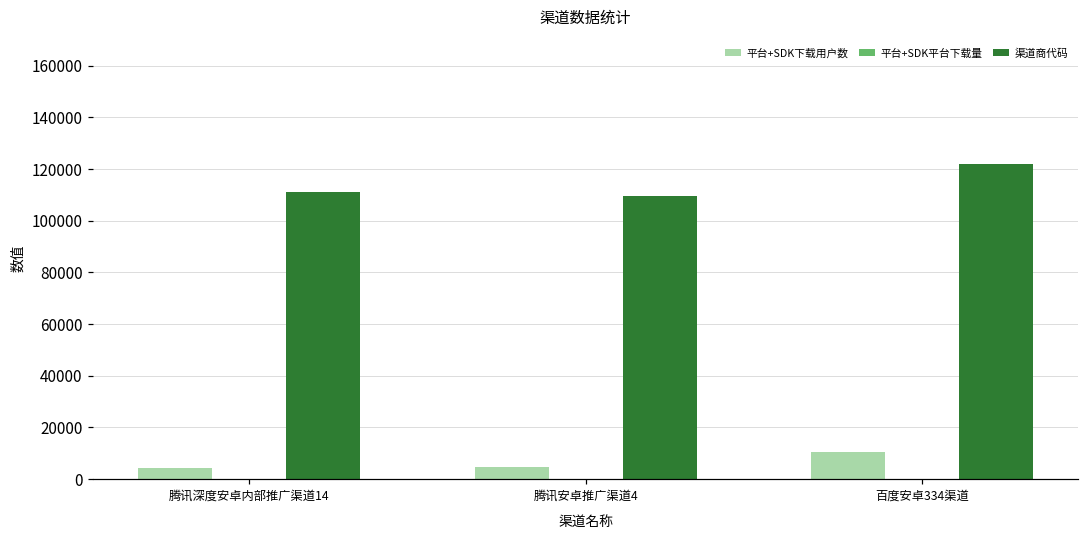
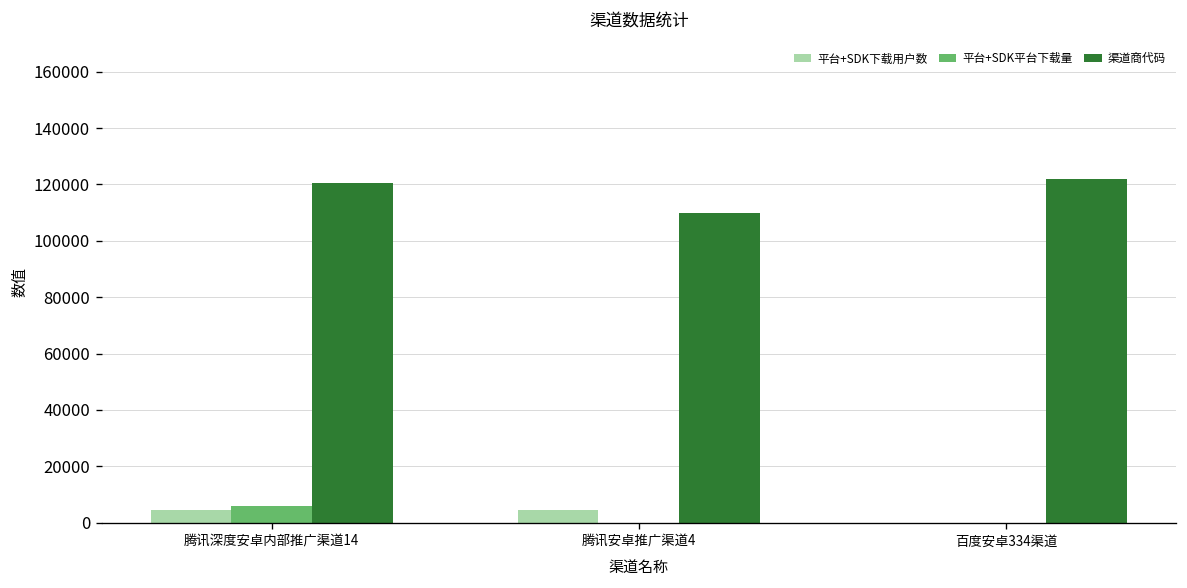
平台+SDK平台下载量, 腾讯深度安卓内部推广渠道14: 0 -> 6000
渠道商代码, 腾讯深度安卓内部推广渠道14: 111000 -> 121000
平台+SDK下载用户数, 百度安卓334渠道: 10000 -> 0
